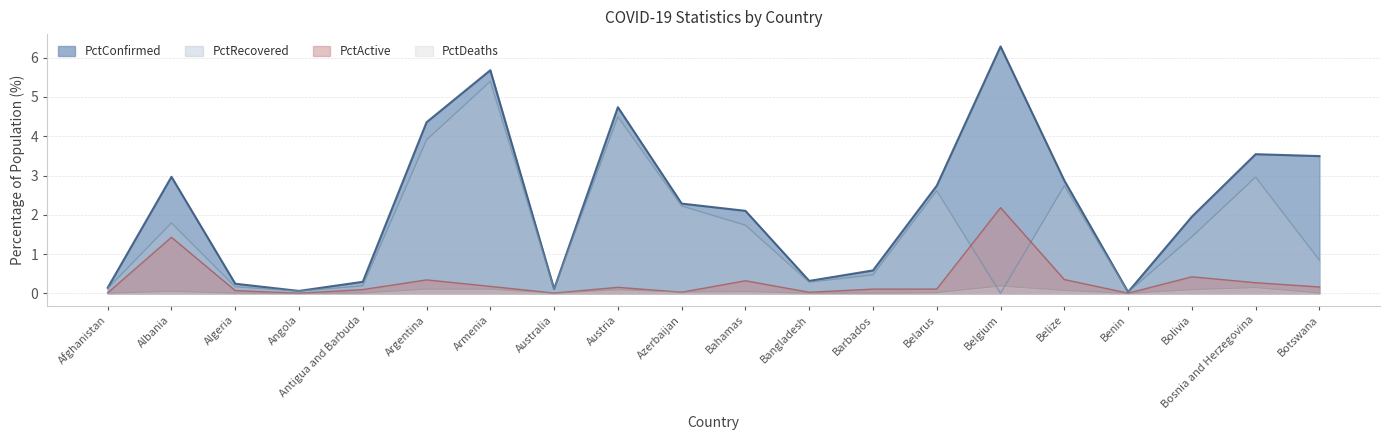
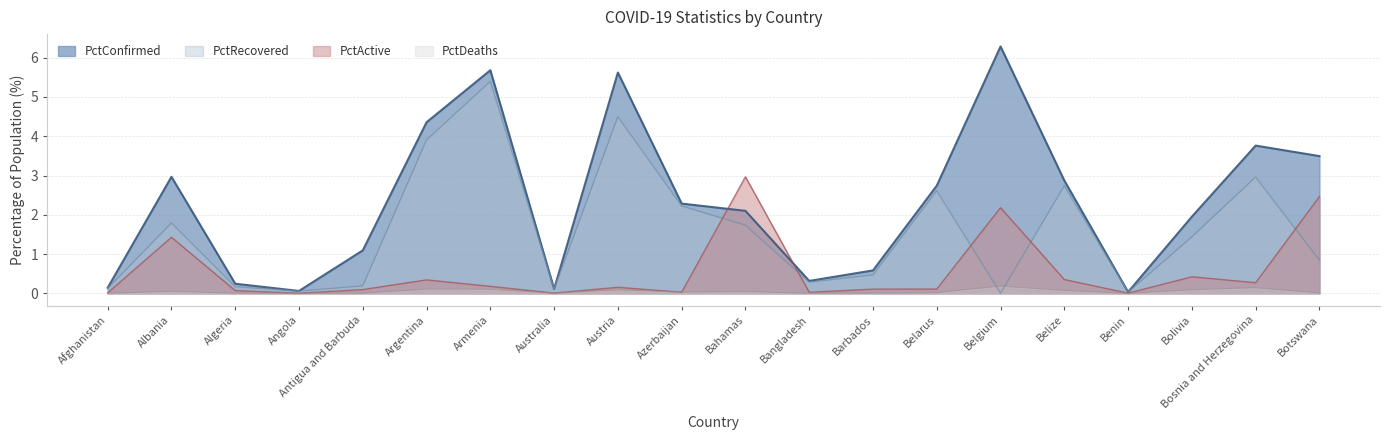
PctConfirmed, Antigua and Barbuda: 0.3 -> 1.1
PctConfirmed, Austria: 4.7 -> 5.6
PctActive, Bahamas: 0.3 -> 3.0
PctConfirmed, Bosnia and Herzegovina: 3.5 -> 3.8
PctActive, Botswana: 0.2 -> 2.5
